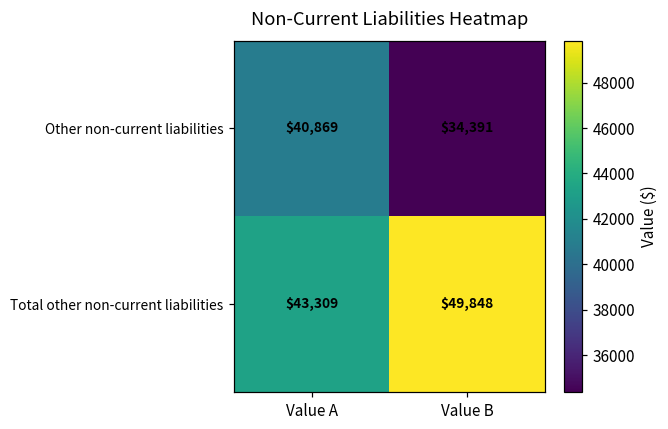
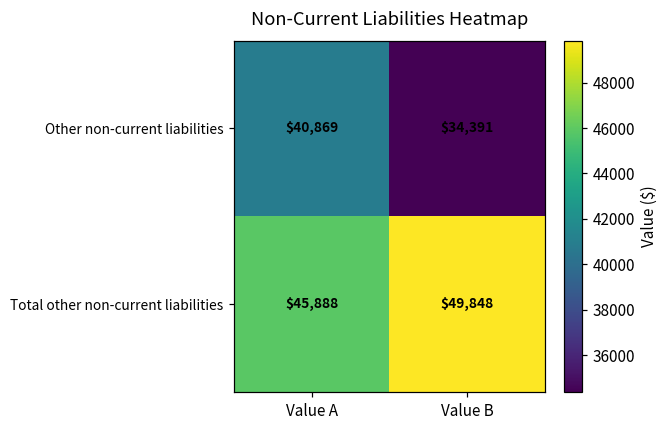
Total other non-current liabilities, Value A: $43,309 -> $45,888
